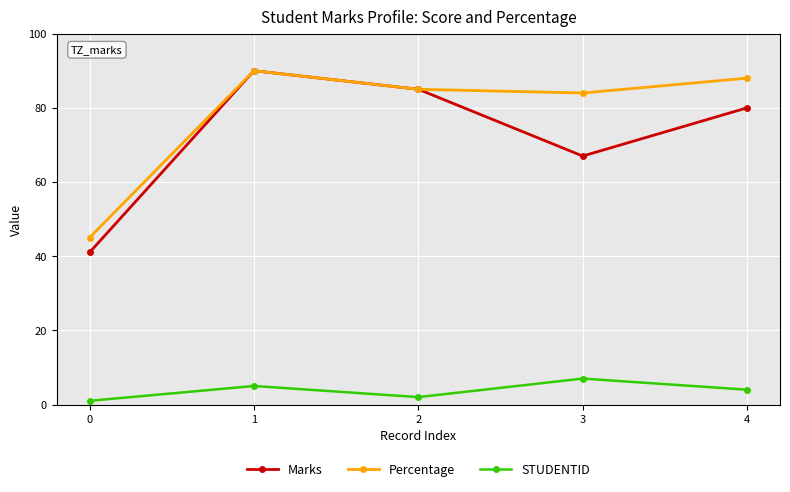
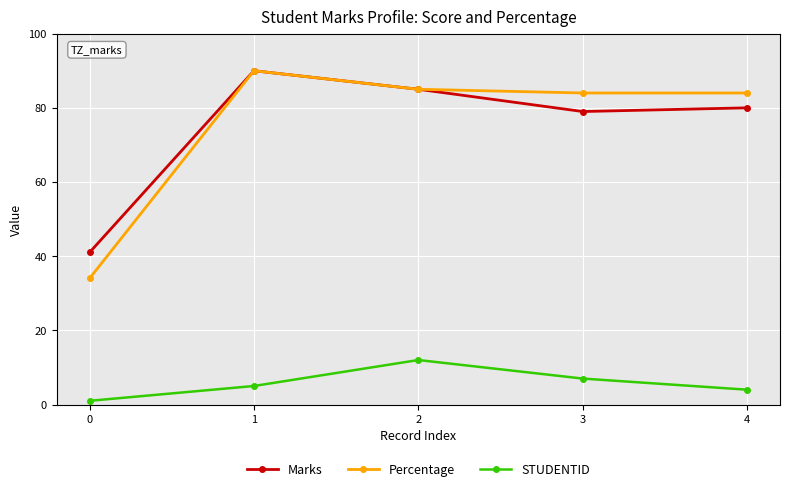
Percentage, 0: 45 -> 34
STUDENTID, 2: 2 -> 12
Marks, 3: 67 -> 79
Percentage, 4: 88 -> 84
